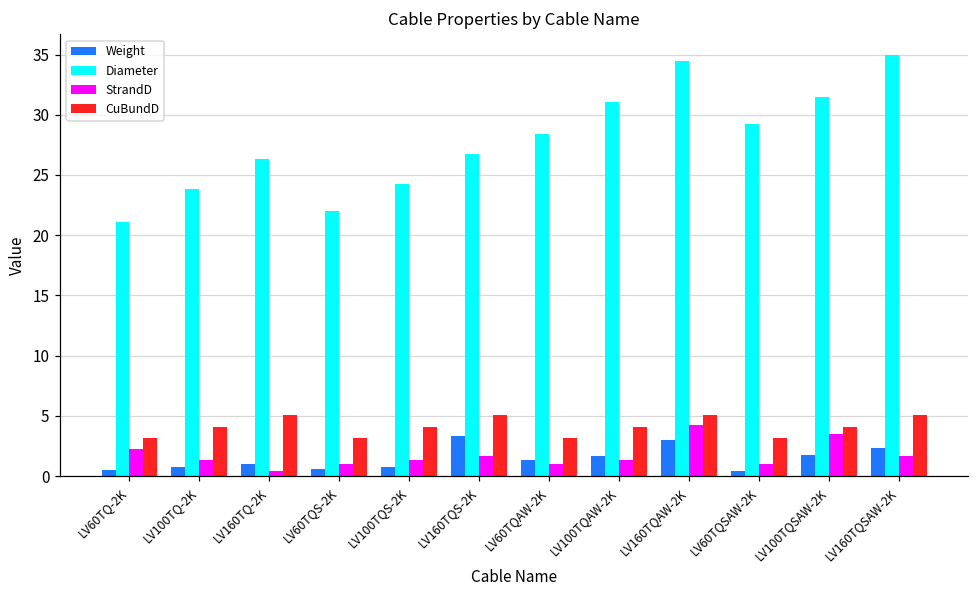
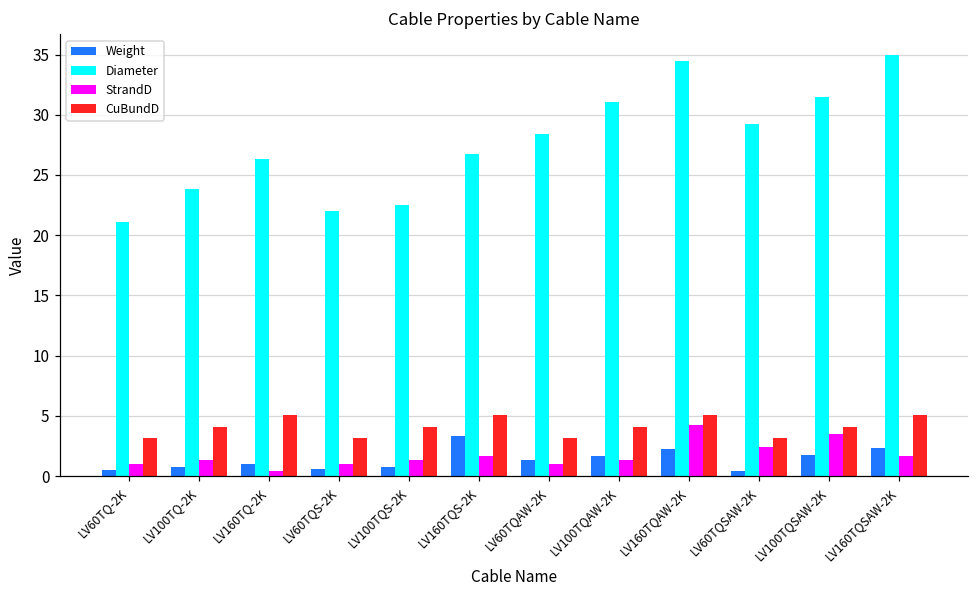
StrandD, LV60TQ-2K: 2.2 -> 1.0
Diameter, LV100TQS-2K: 24.2 -> 22.5
Weight, LV160TQAW-2K: 3.0 -> 2.3
StrandD, LV60TQSAW-2K: 1.0 -> 2.4
